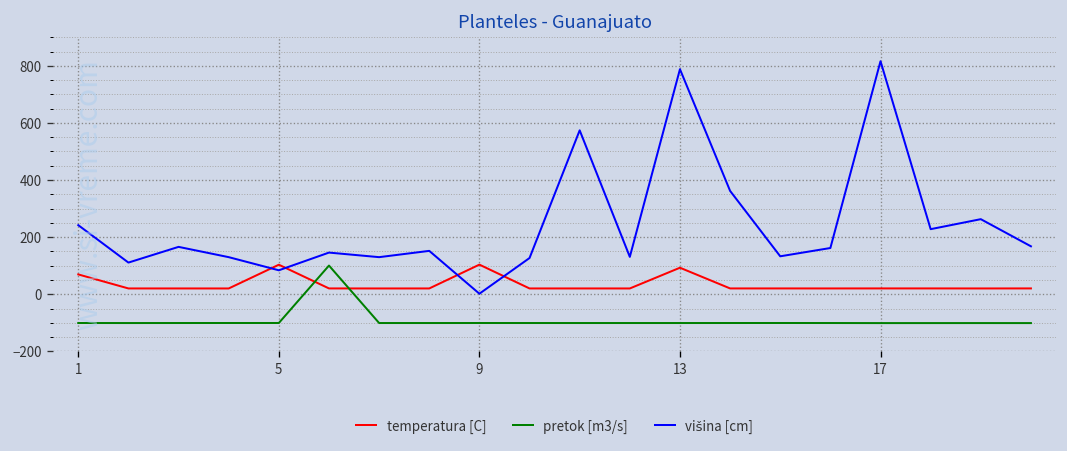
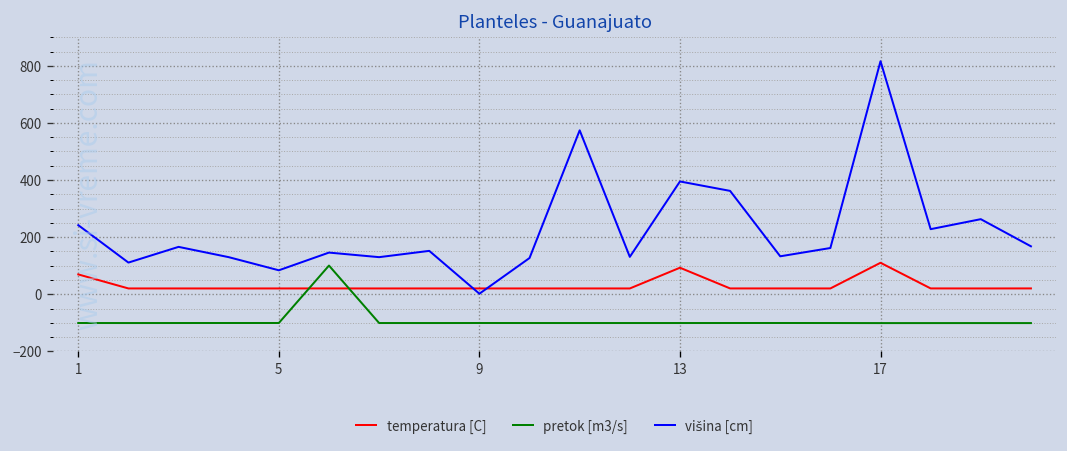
temperatura [C], 5: 100 -> 20
temperatura [C], 9: 100 -> 20
višina [cm], 13: 790 -> 400
temperatura [C], 17: 20 -> 110
